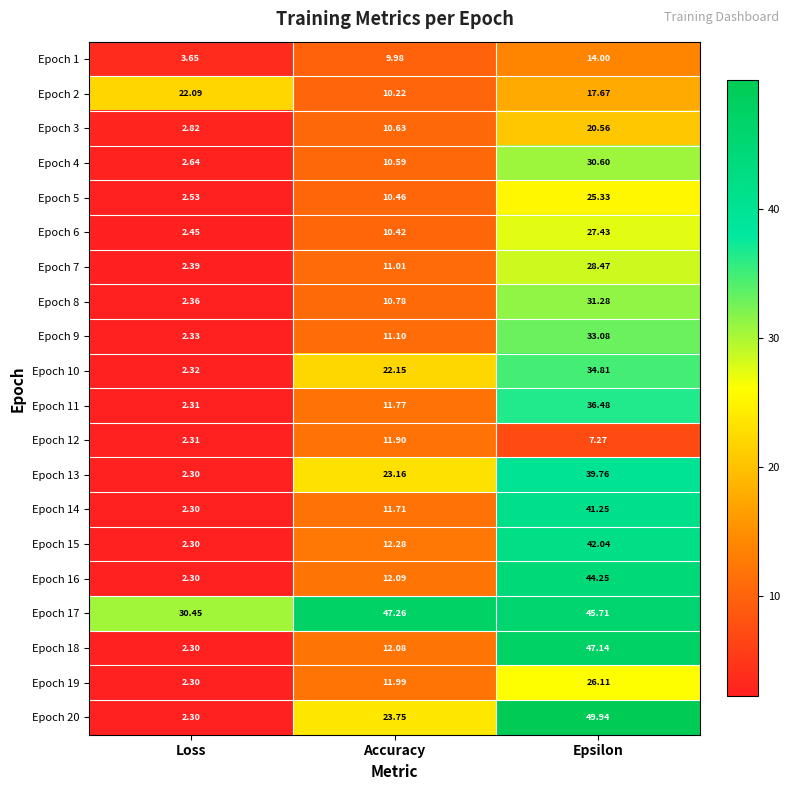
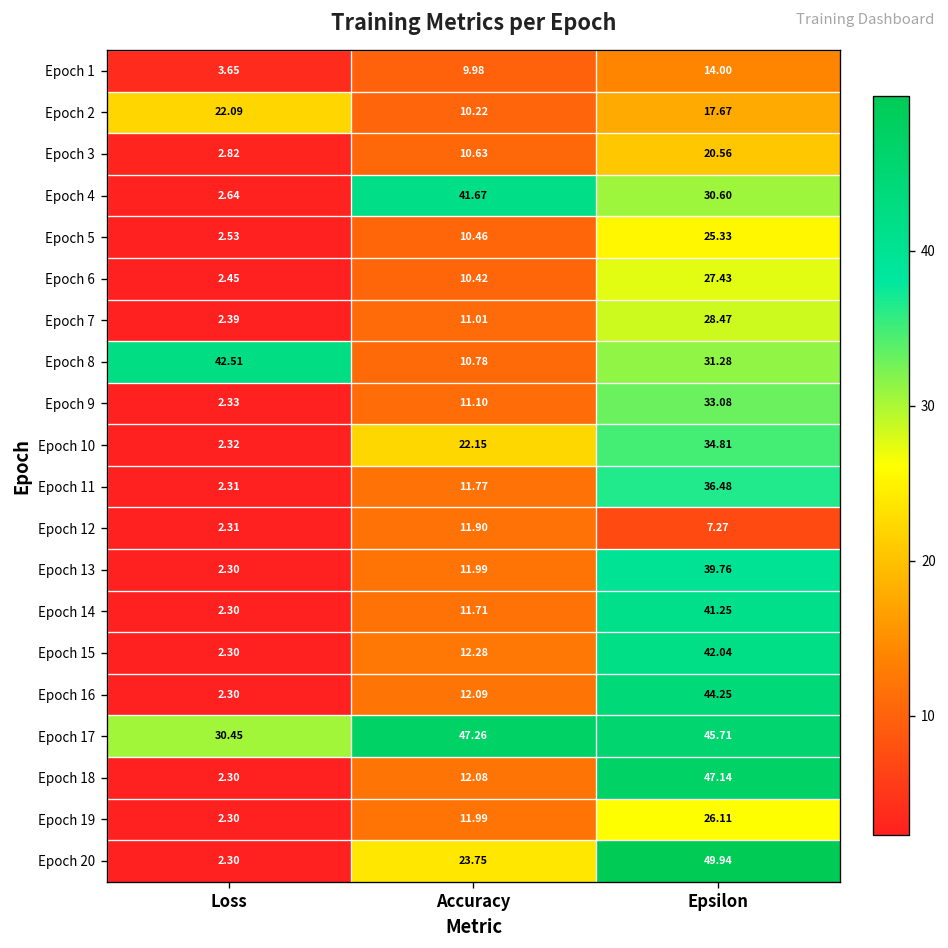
Epoch 4, Accuracy: 10.59 -> 41.67
Epoch 8, Loss: 2.36 -> 42.51
Epoch 13, Accuracy: 23.16 -> 11.99
